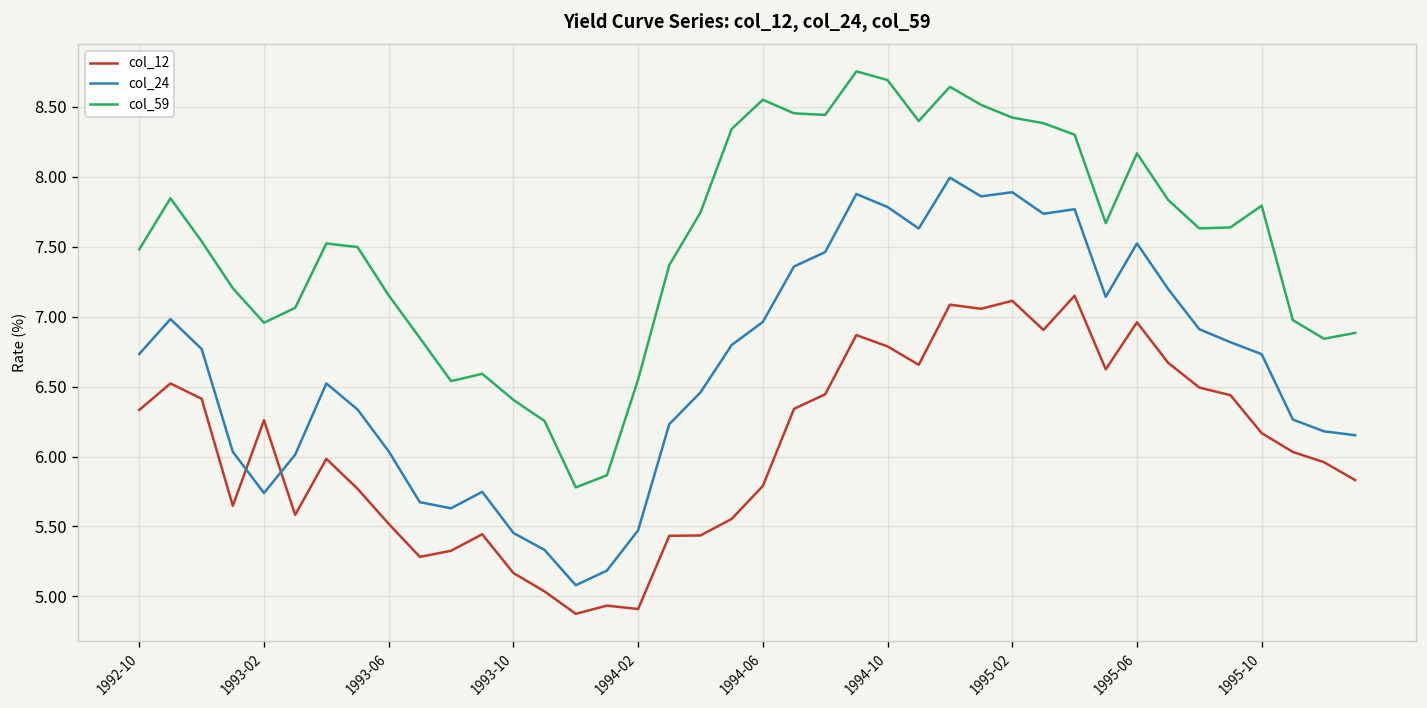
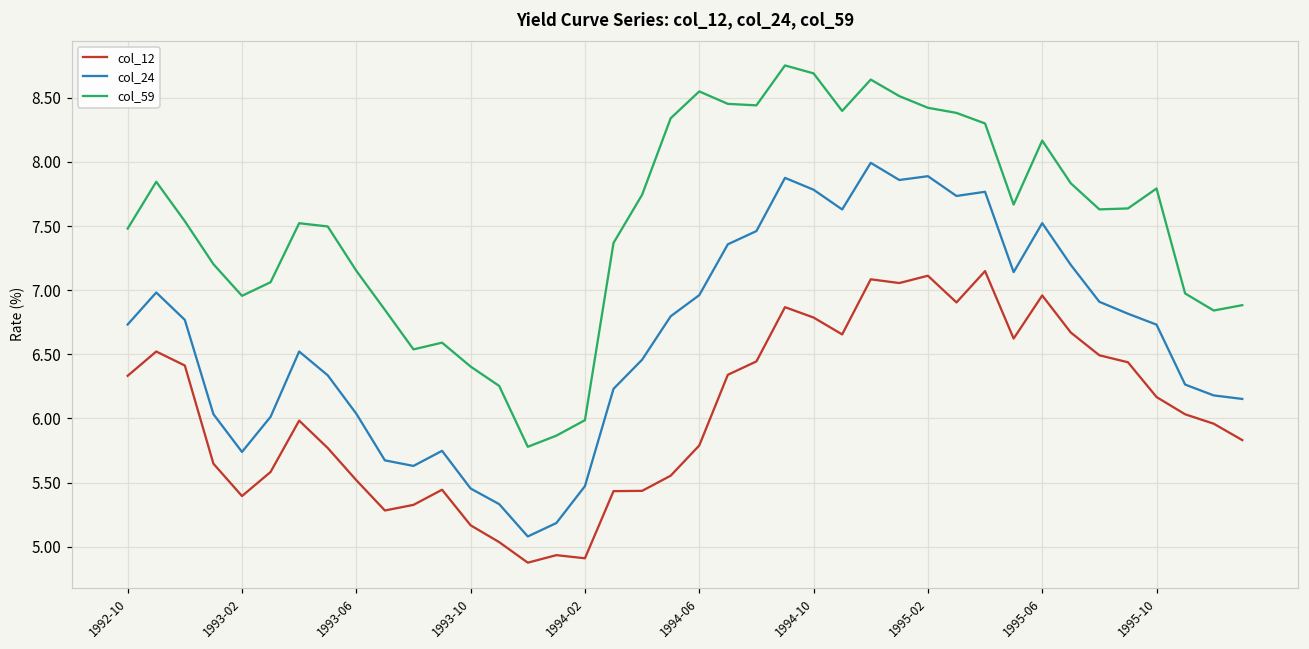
col_12, 1993-02: 6.26 -> 5.40
col_59, 1994-02: 6.55 -> 5.99
